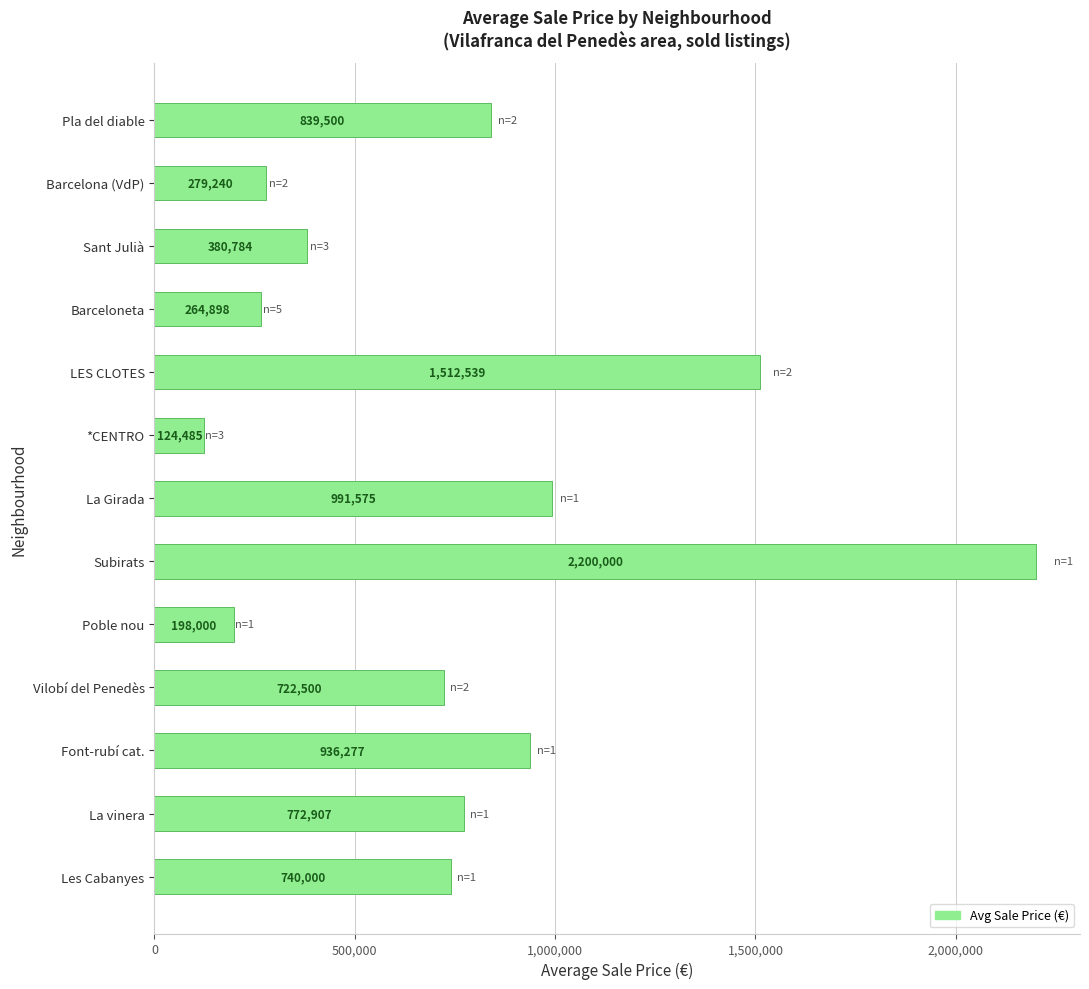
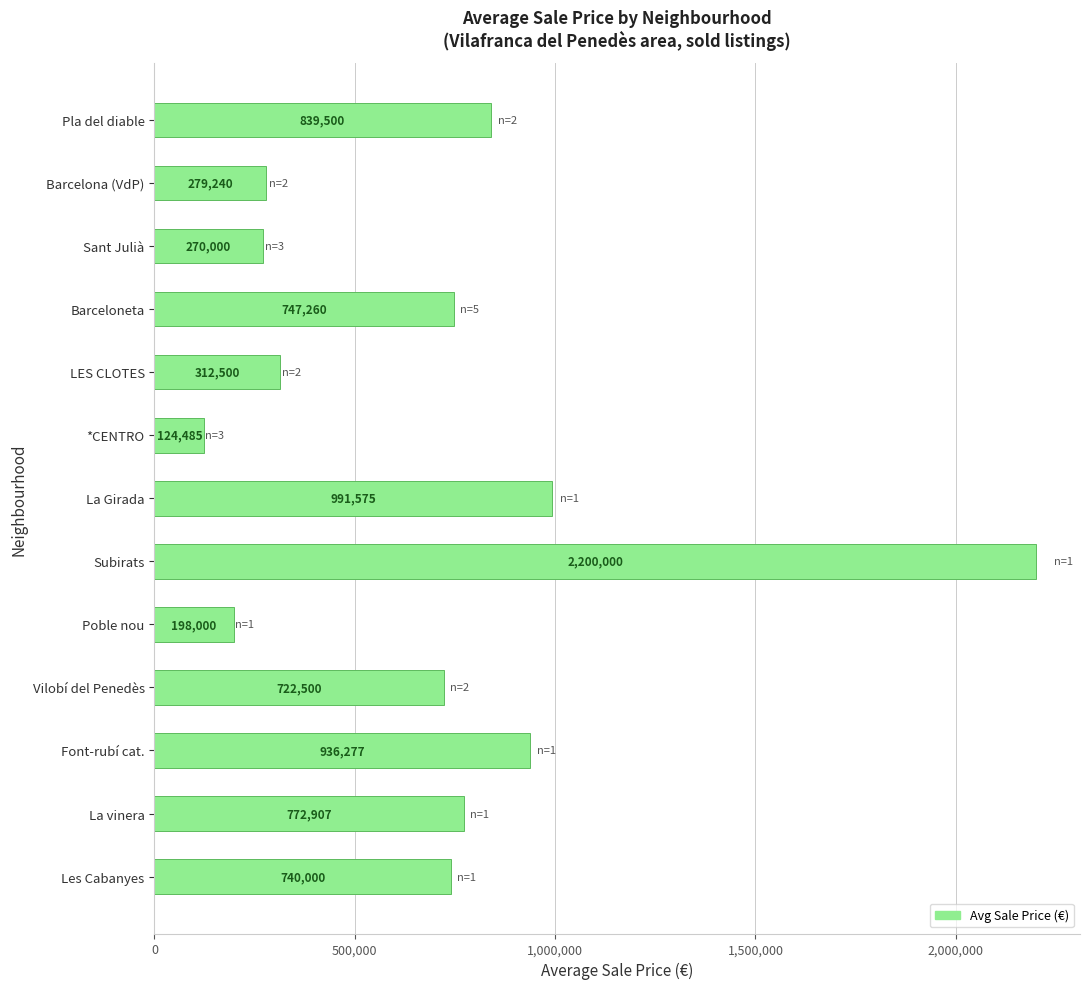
Sant Julià: 380,784 -> 270,000
Barceloneta: 264,898 -> 747,260
LES CLOTES: 1,512,539 -> 312,500
